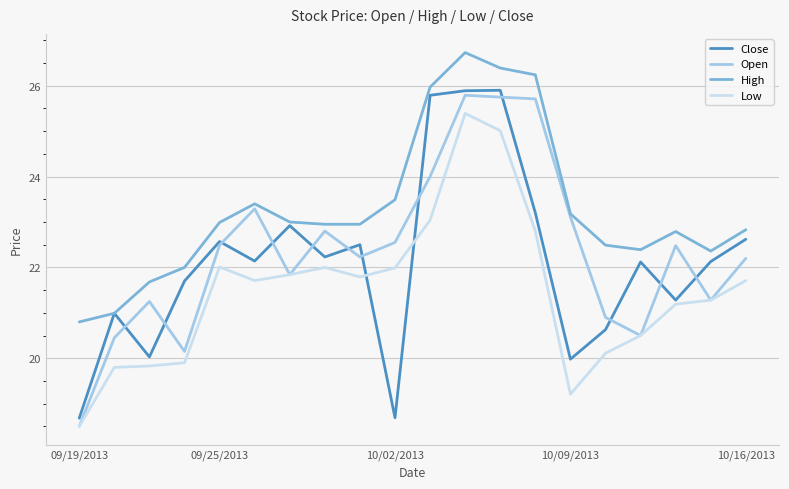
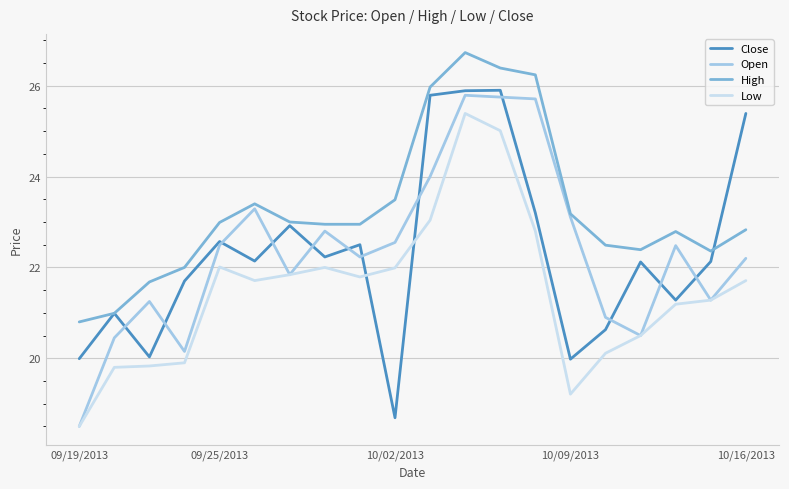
Close, 09/19/2013: 18.7 -> 20.0
Close, 10/16/2013: 22.6 -> 25.4
